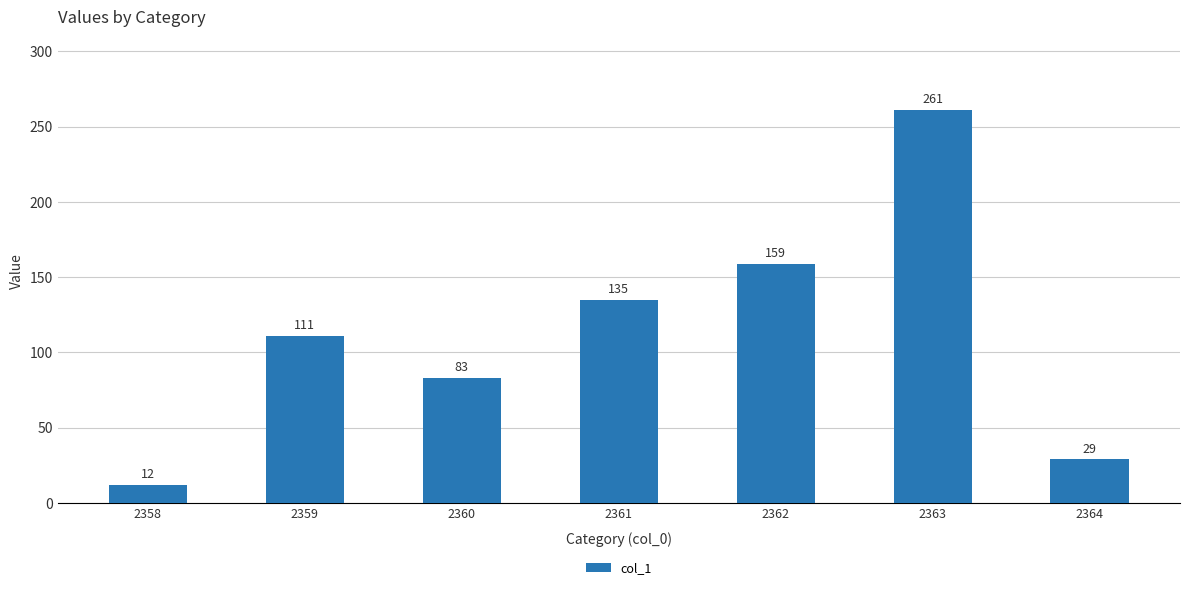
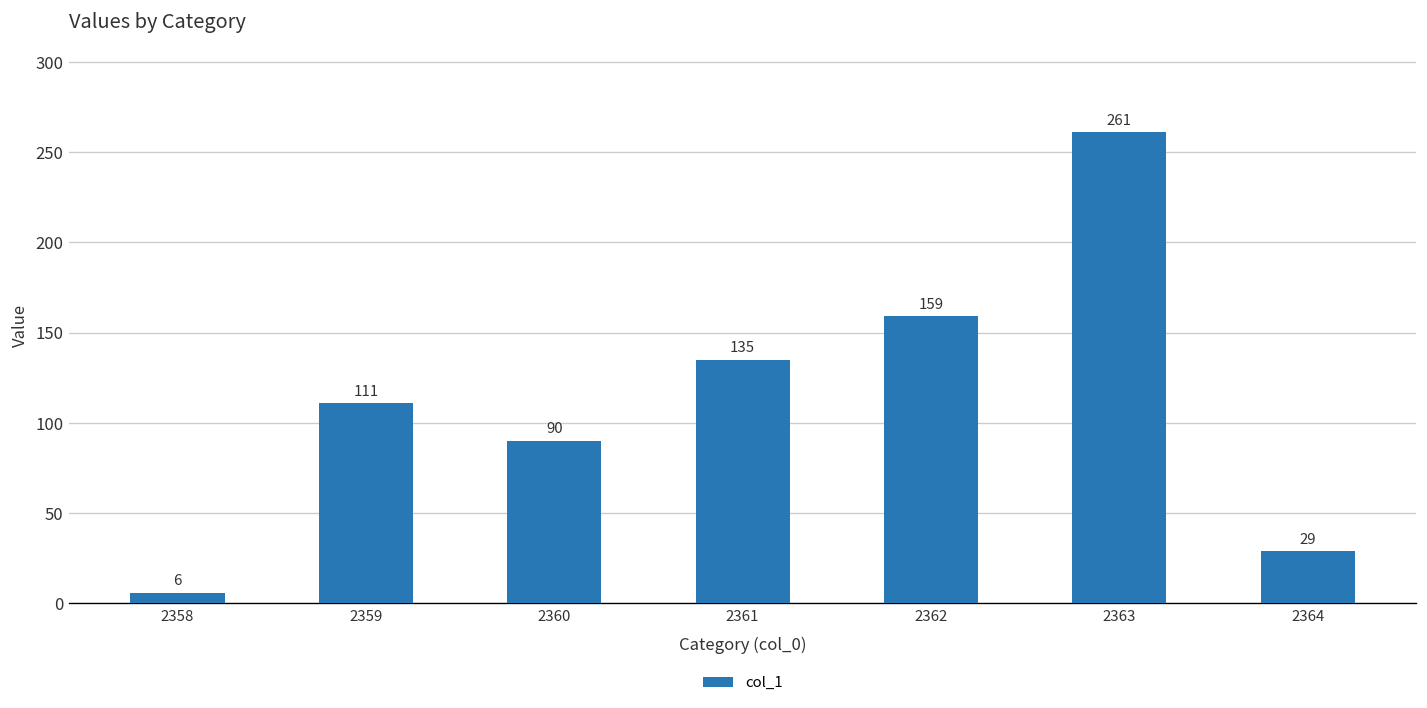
2358: 12 -> 6
2360: 83 -> 90
